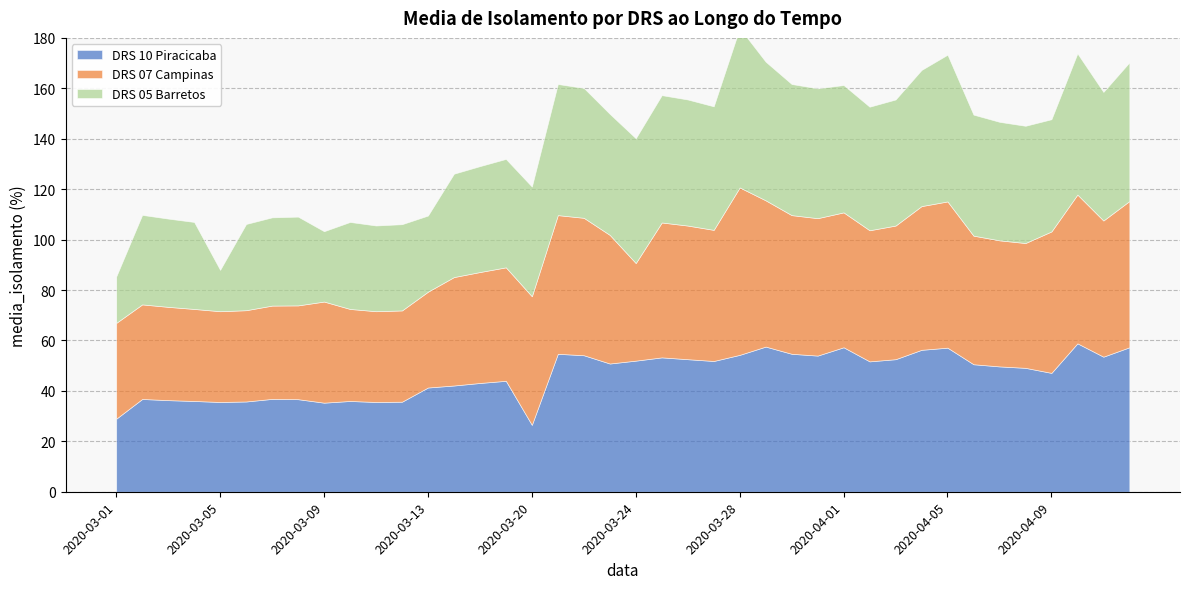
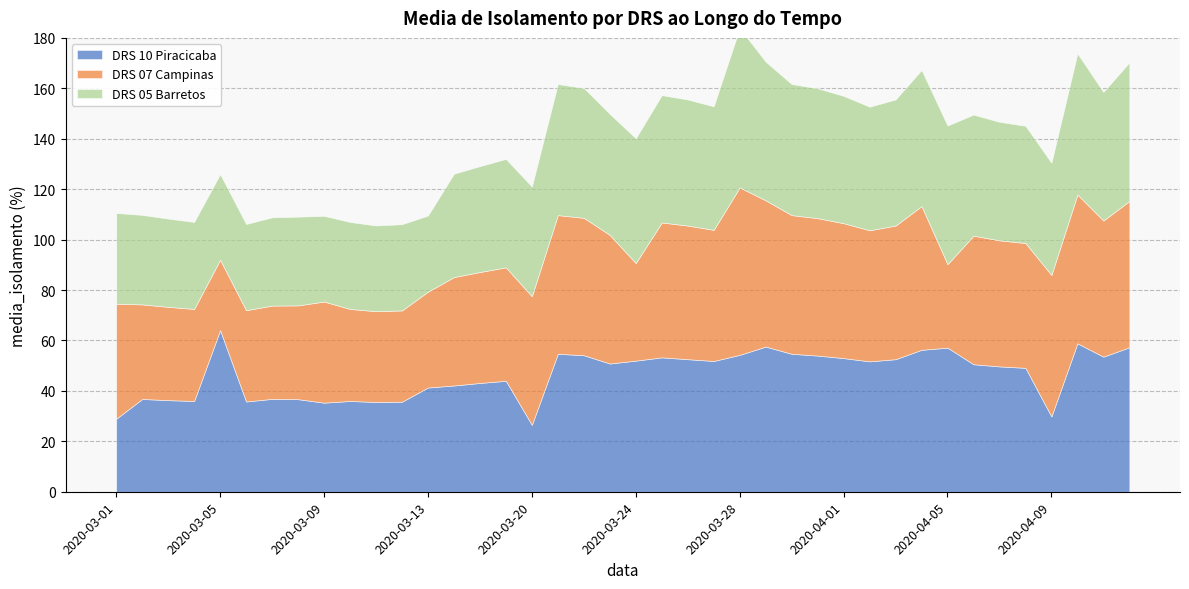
DRS 07 Campinas, 2020-03-01: 38 -> 46
DRS 05 Barretos, 2020-03-01: 18 -> 36
DRS 10 Piracicaba, 2020-03-05: 36 -> 64
DRS 07 Campinas, 2020-03-05: 36 -> 28
DRS 05 Barretos, 2020-03-05: 16 -> 34
DRS 05 Barretos, 2020-03-09: 28 -> 34
DRS 10 Piracicaba, 2020-04-01: 57 -> 53
DRS 07 Campinas, 2020-04-05: 58 -> 33
DRS 05 Barretos, 2020-04-05: 58 -> 55
DRS 10 Piracicaba, 2020-04-09: 47 -> 30
